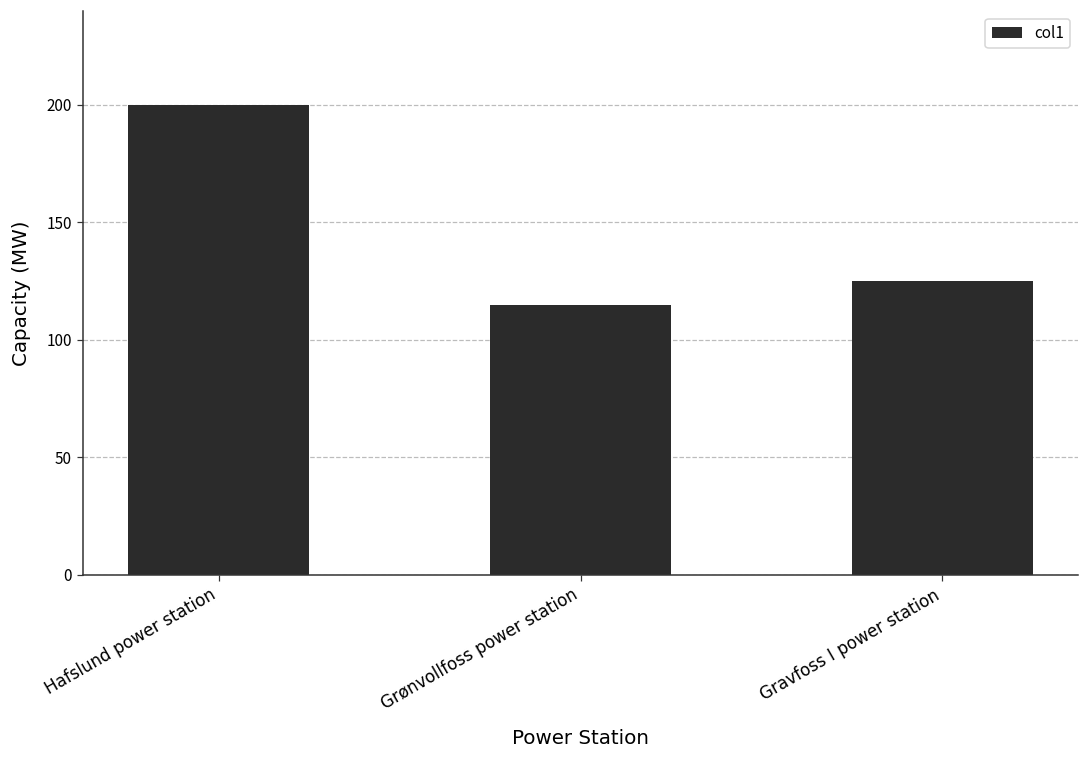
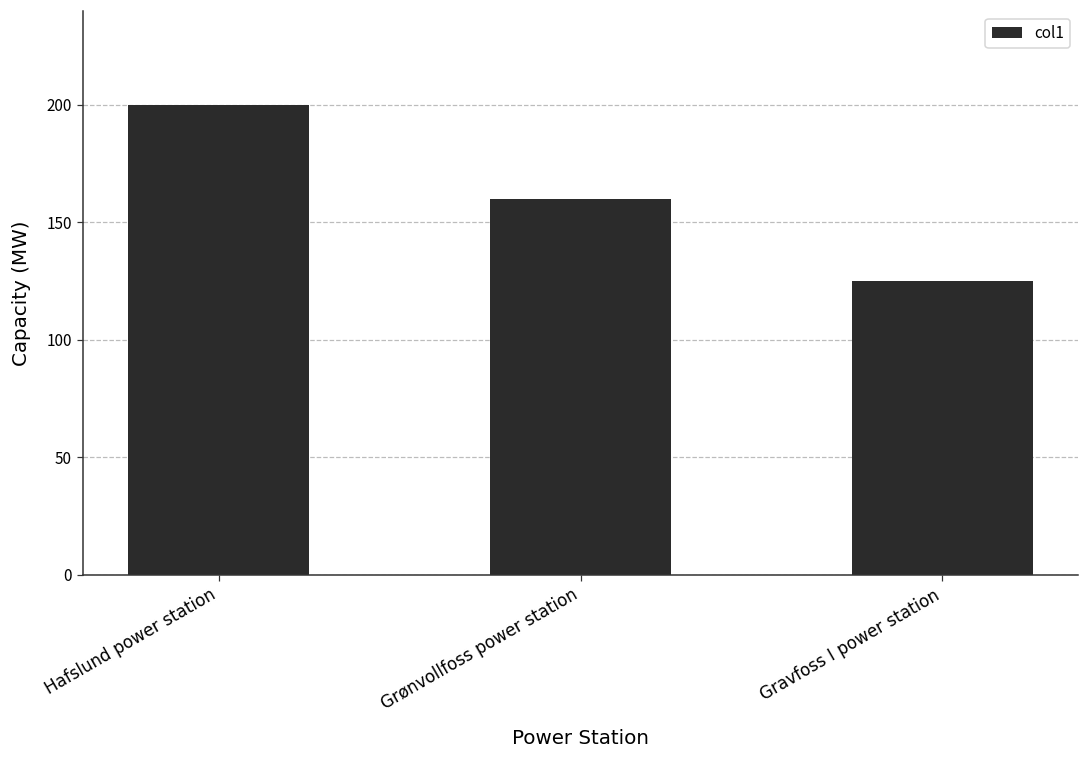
Grønvollfoss power station: 115 -> 160
